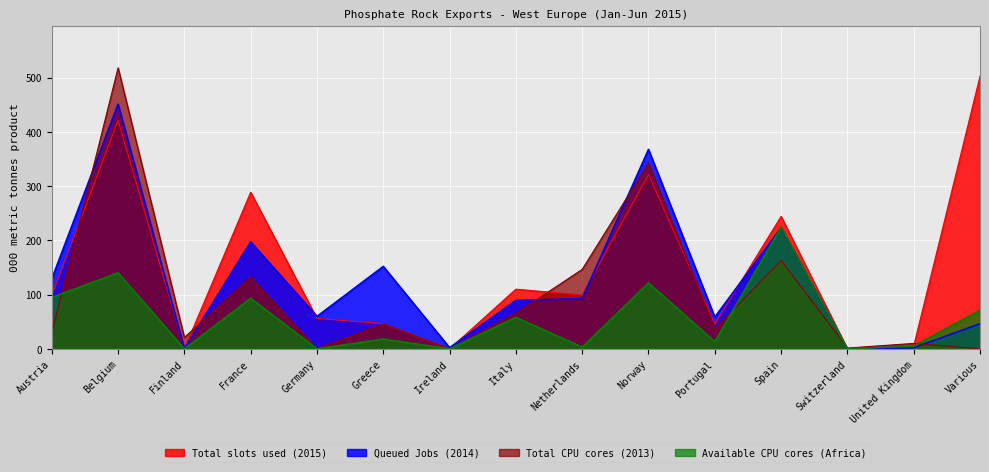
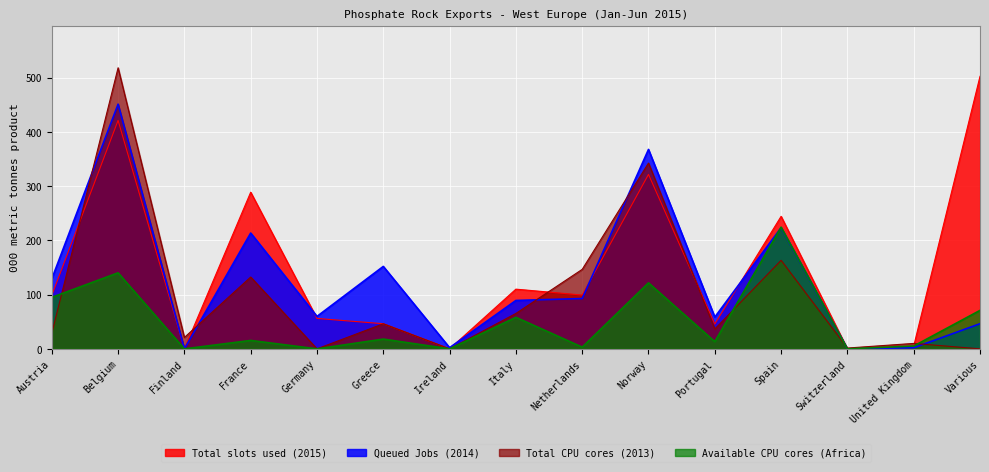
Queued Jobs (2014), France: 200 -> 210
Available CPU cores (Africa), France: 90 -> 20
